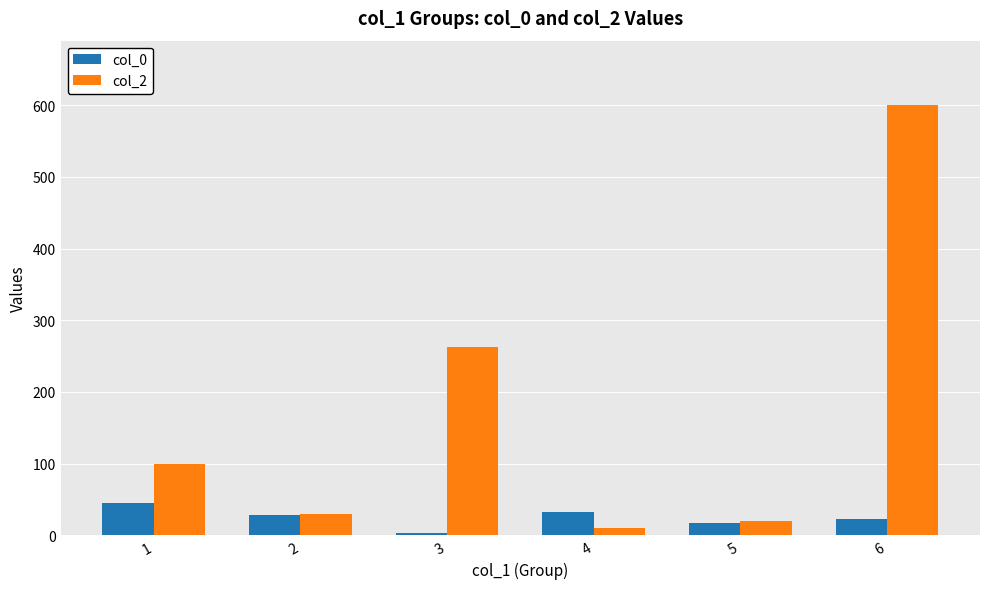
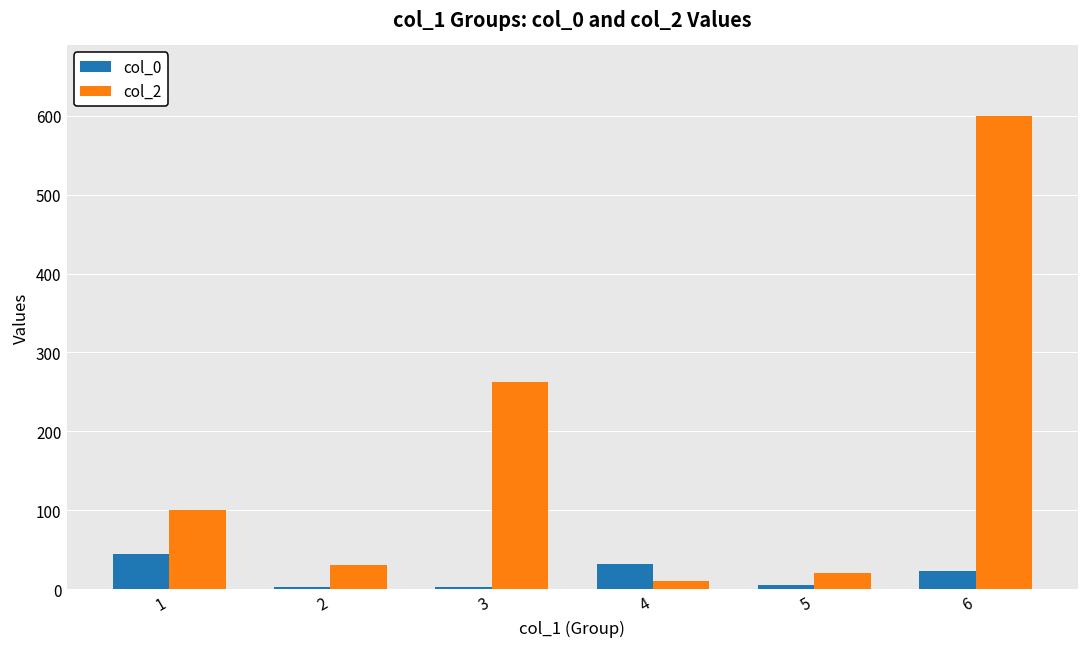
col_0, 2: 30 -> 0
col_0, 5: 20 -> 10
